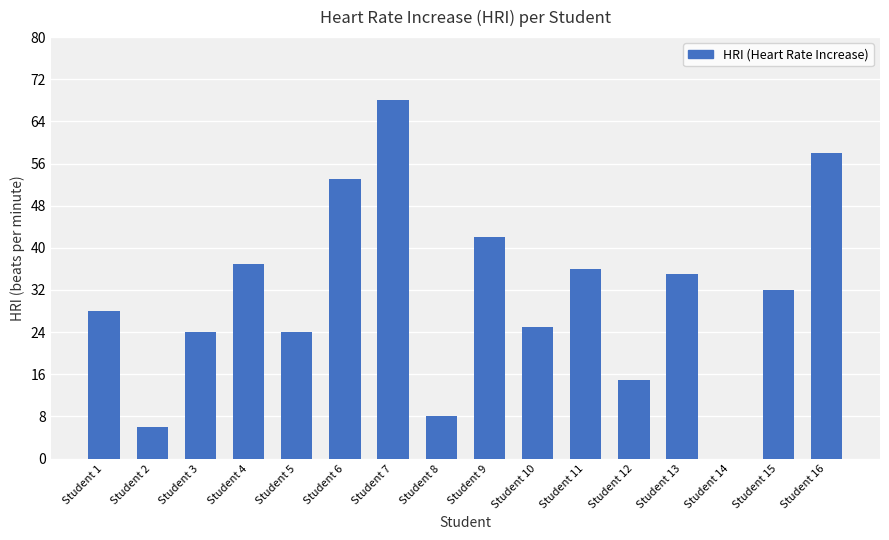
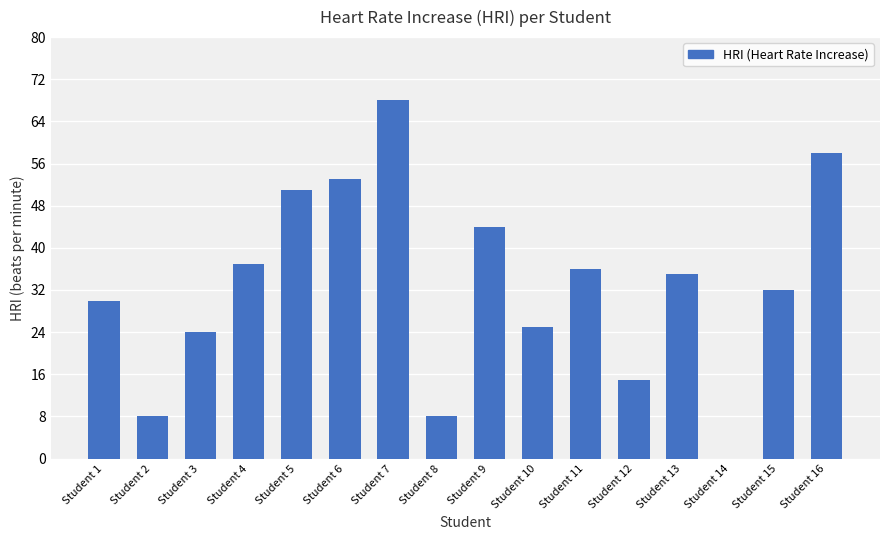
Student 1: 28 -> 30
Student 2: 6 -> 8
Student 5: 24 -> 51
Student 9: 42 -> 44
